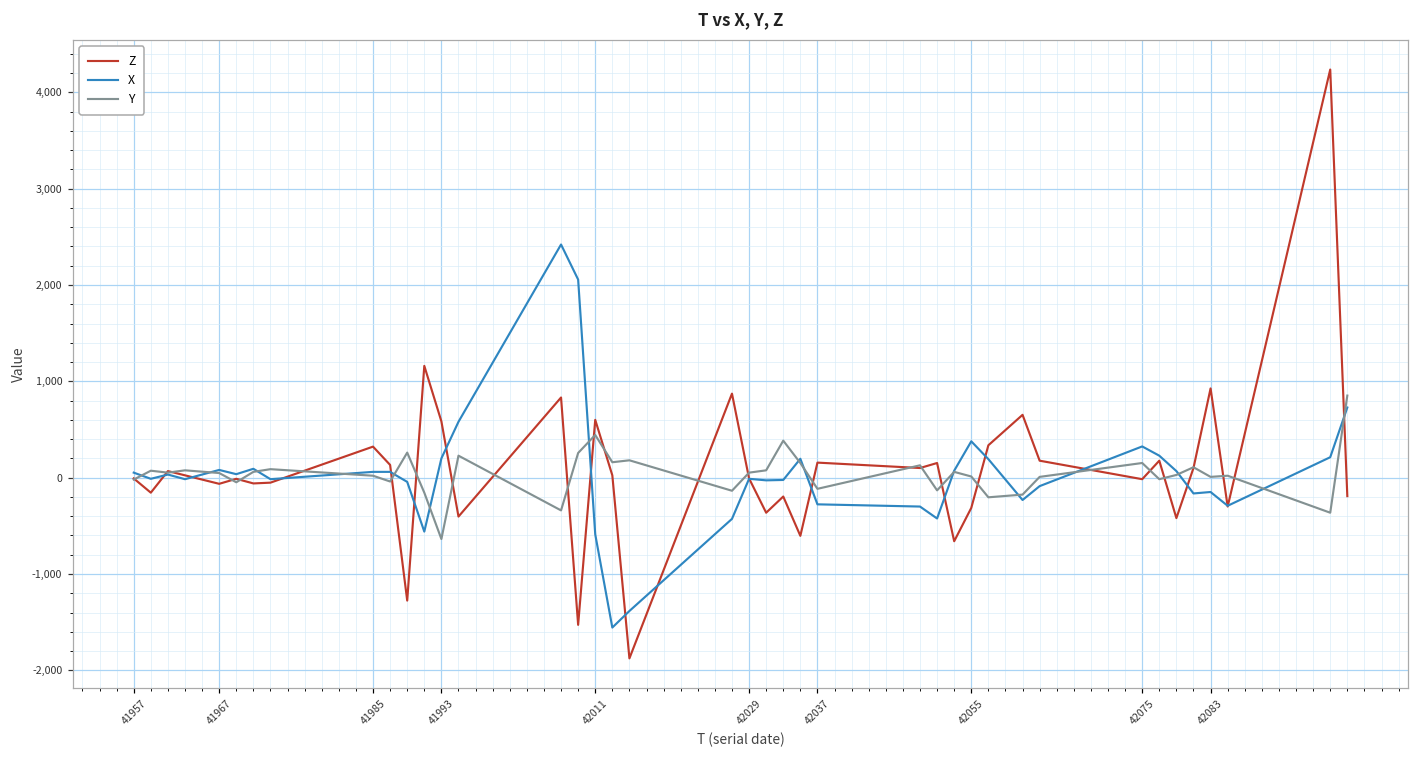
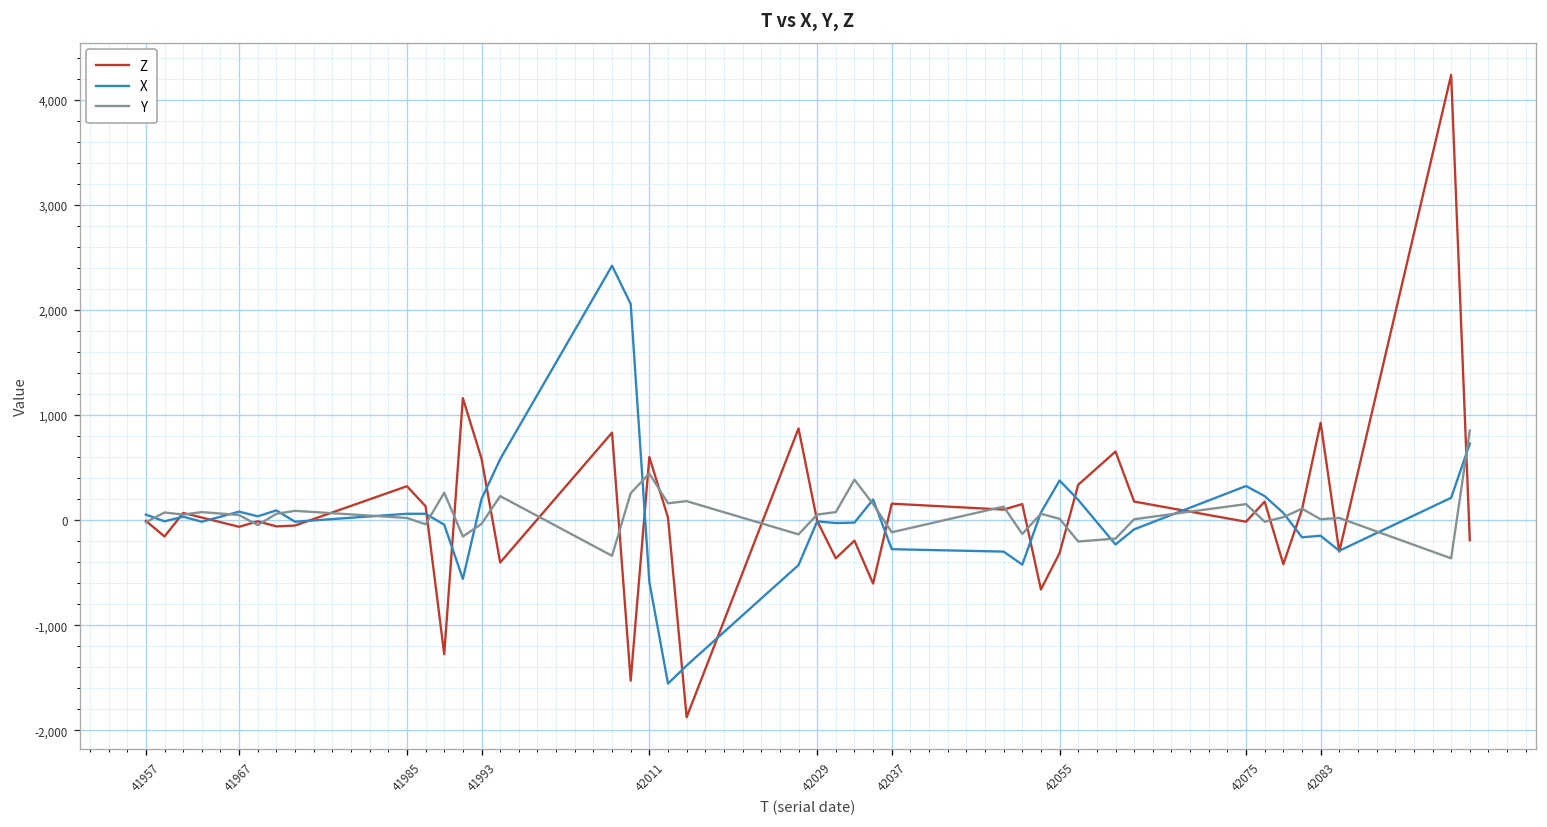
Y, 41993: -600 -> 0
